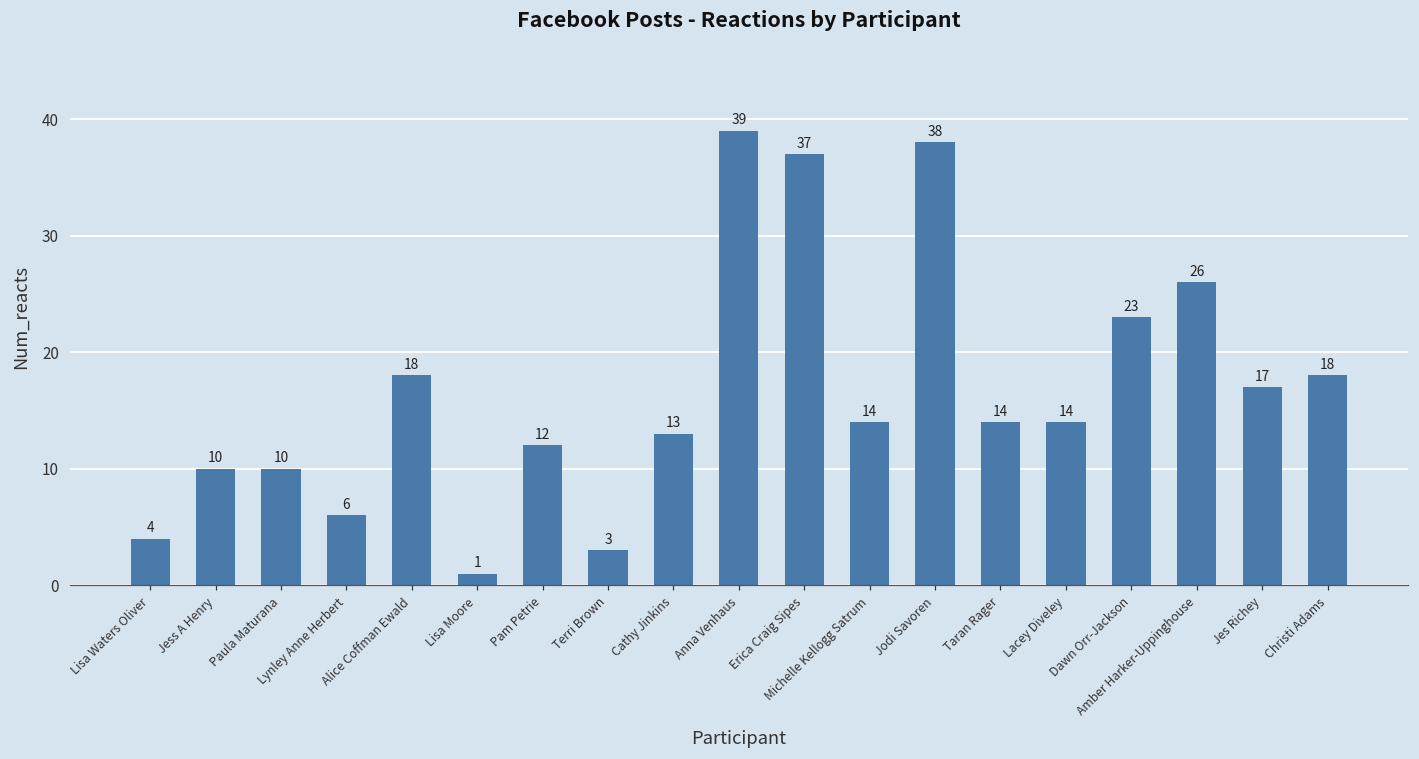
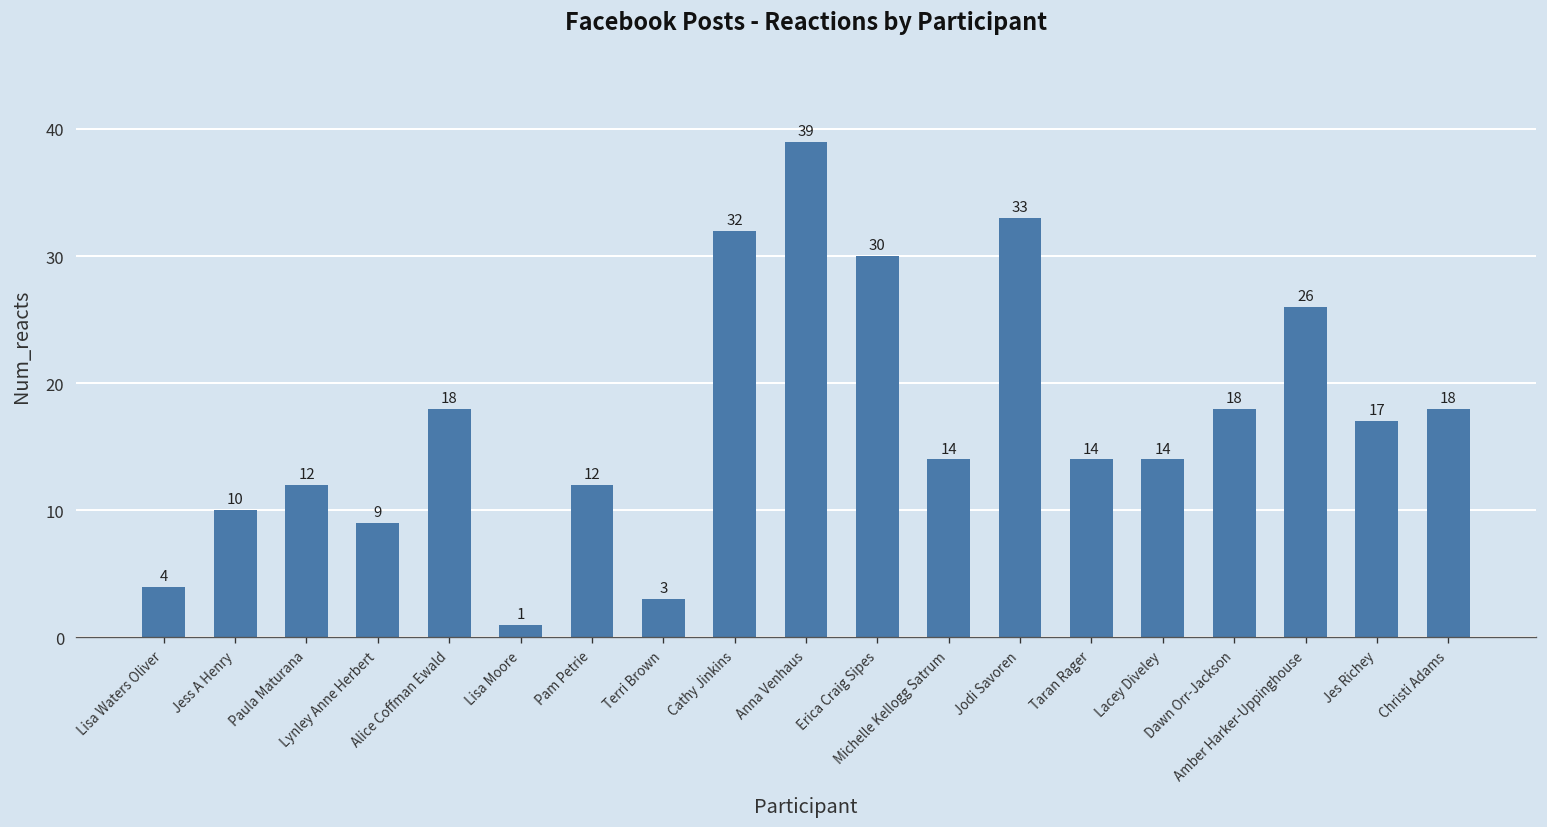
Paula Maturana: 10 -> 12
Lynley Anne Herbert: 6 -> 9
Cathy Jinkins: 13 -> 32
Erica Craig Sipes: 37 -> 30
Jodi Savoren: 38 -> 33
Dawn Orr-Jackson: 23 -> 18
